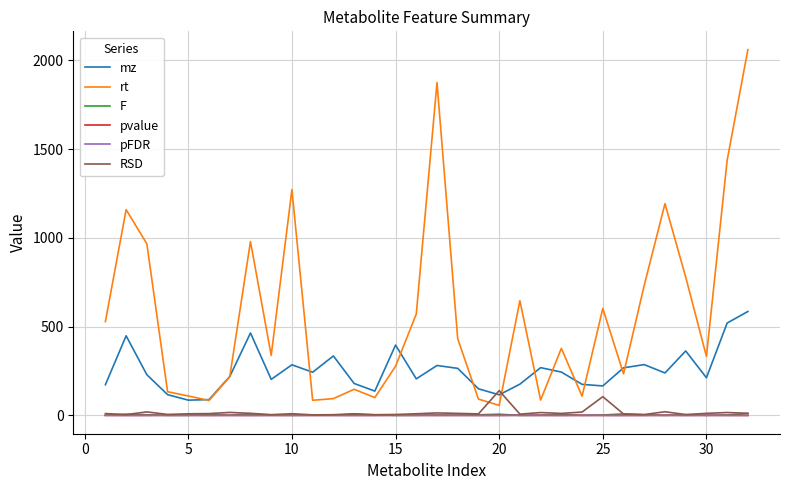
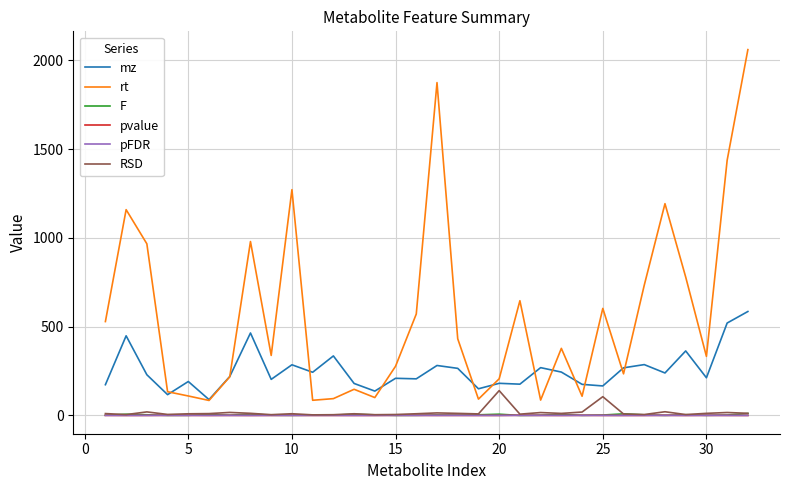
mz, 5: 90 -> 190
mz, 15: 400 -> 210
mz, 20: 120 -> 180
rt, 20: 60 -> 210
